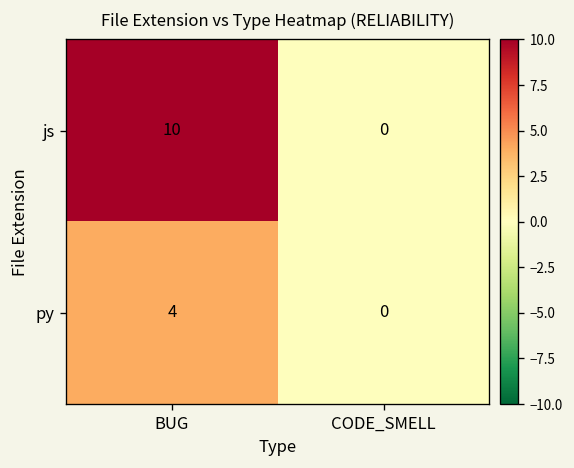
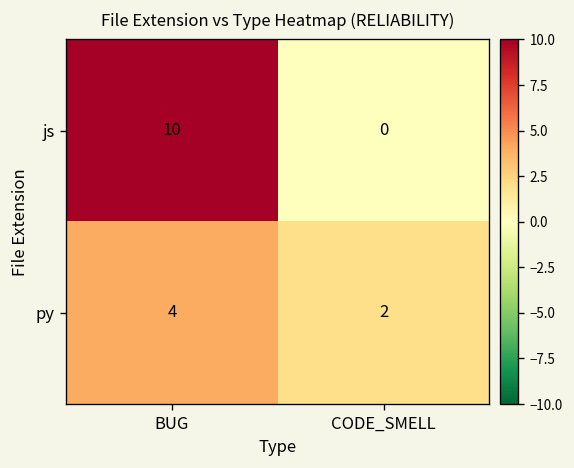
py, CODE_SMELL: 0 -> 2
